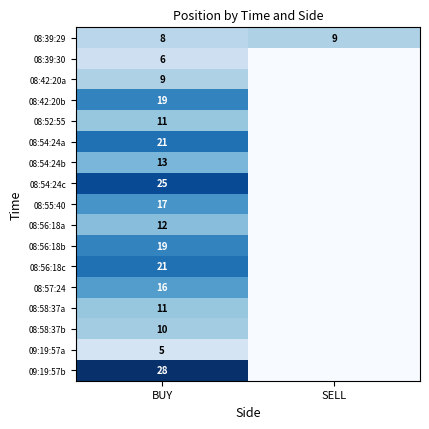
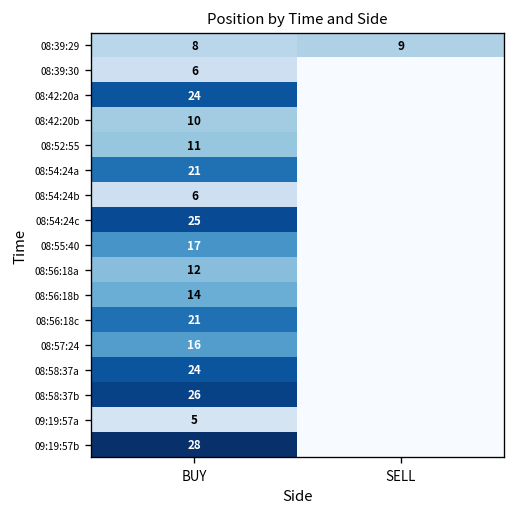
08:42:20a, BUY: 9 -> 24
08:42:20b, BUY: 19 -> 10
08:54:24b, BUY: 13 -> 6
08:56:18b, BUY: 19 -> 14
08:58:37a, BUY: 11 -> 24
08:58:37b, BUY: 10 -> 26
